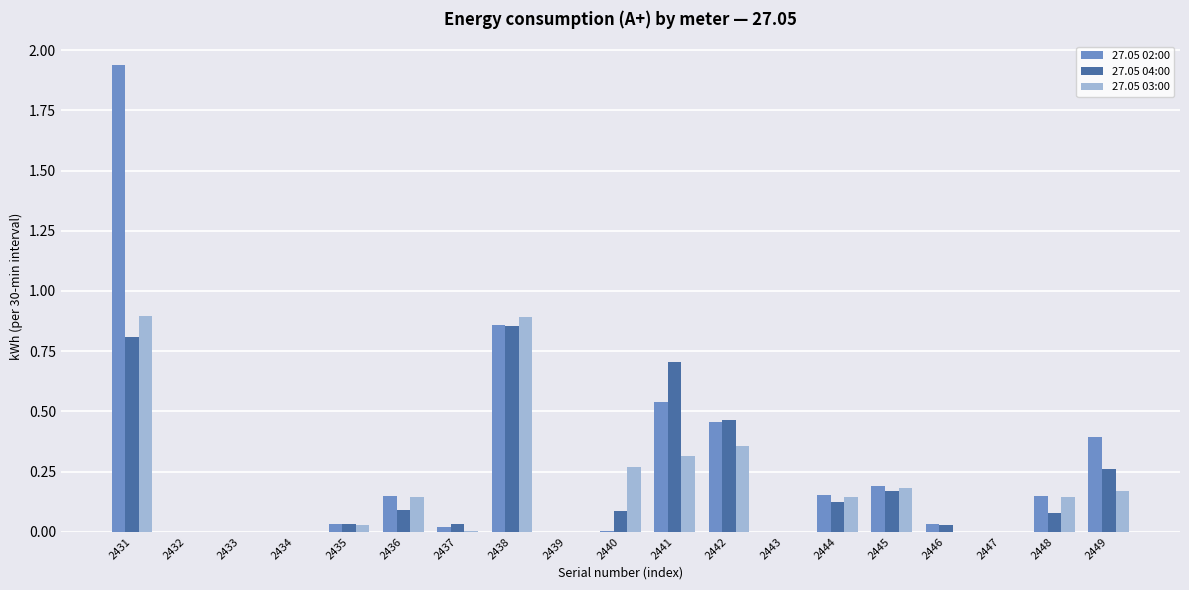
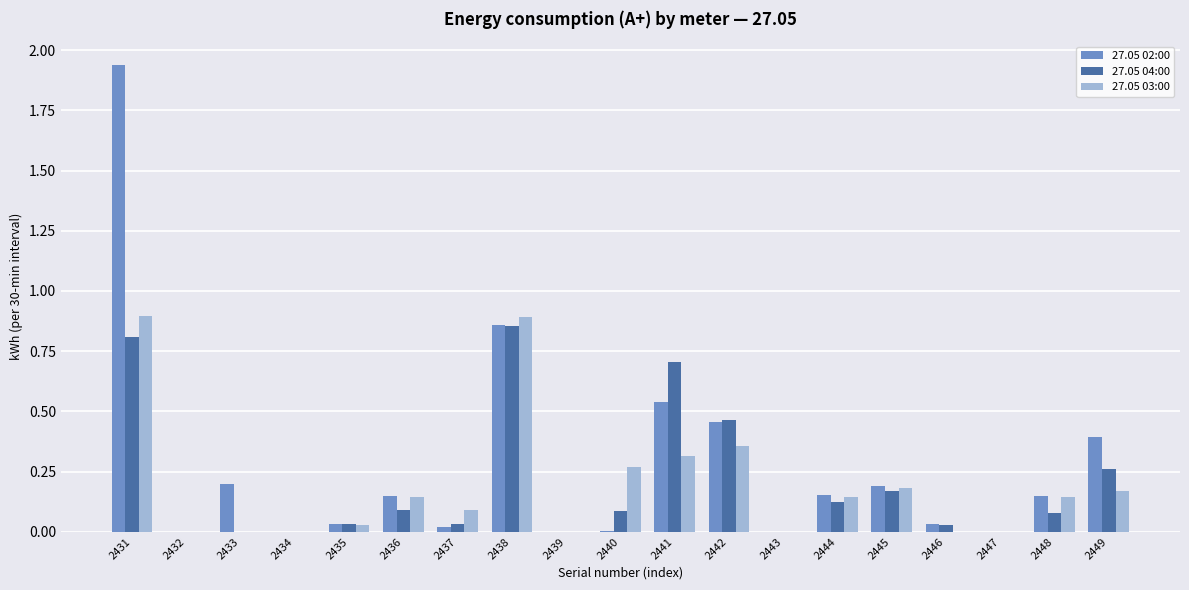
27.05 02:00, 2433: 0.0 -> 0.2
27.05 03:00, 2437: 0.00 -> 0.09
